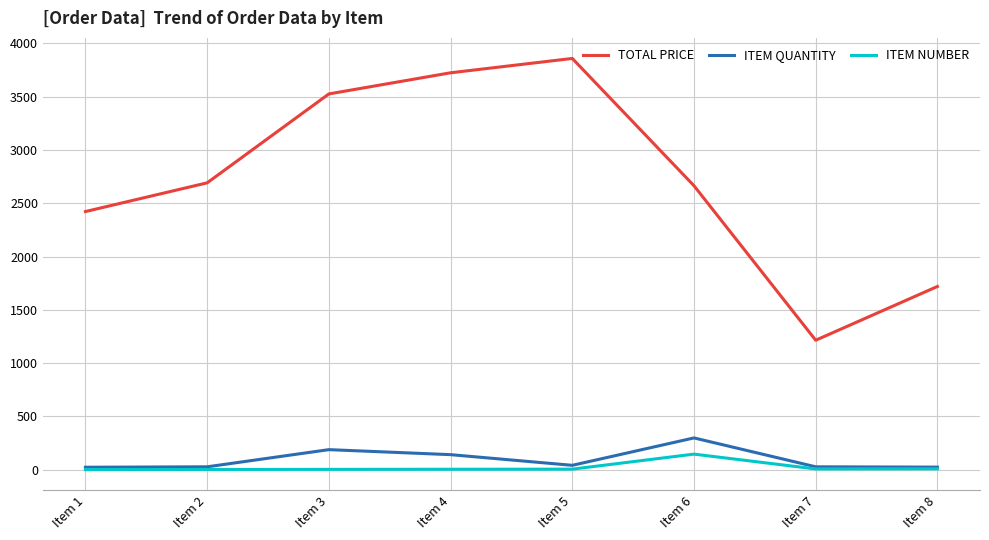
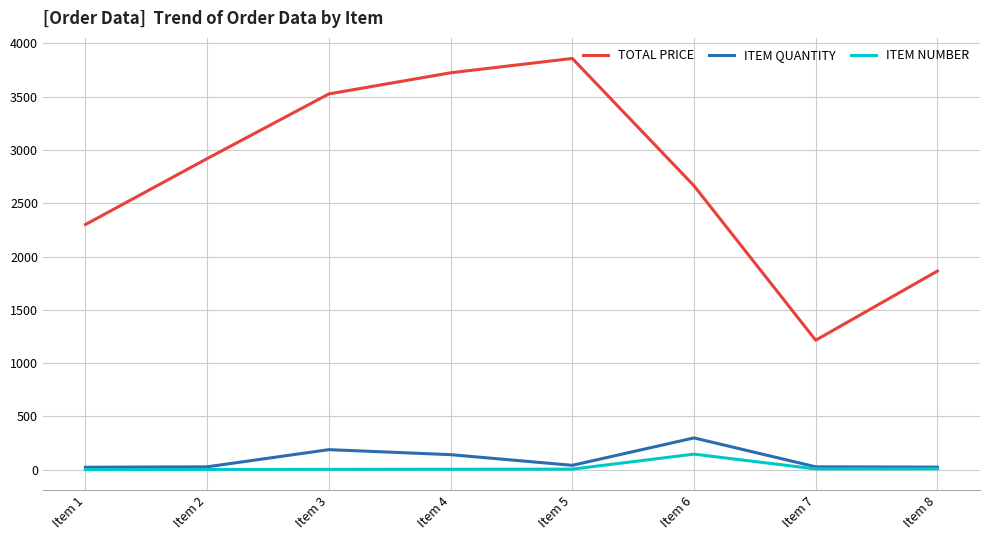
TOTAL PRICE, Item 1: 2420 -> 2300
TOTAL PRICE, Item 2: 2690 -> 2920
TOTAL PRICE, Item 8: 1720 -> 1860
